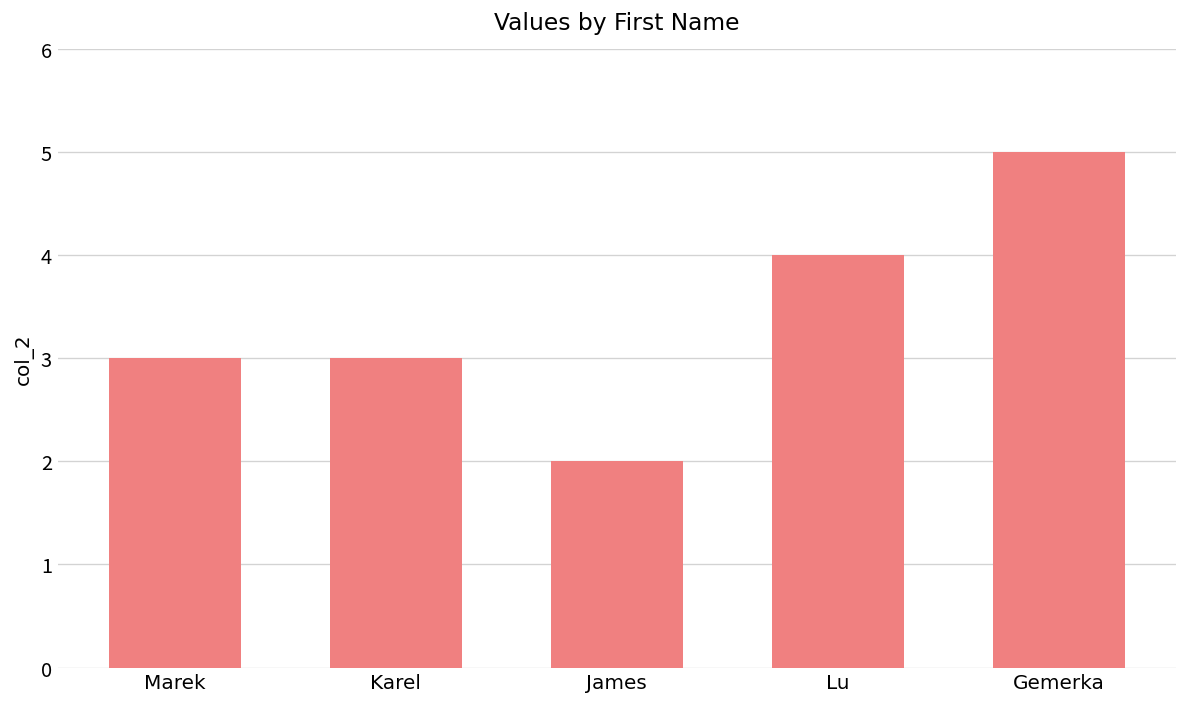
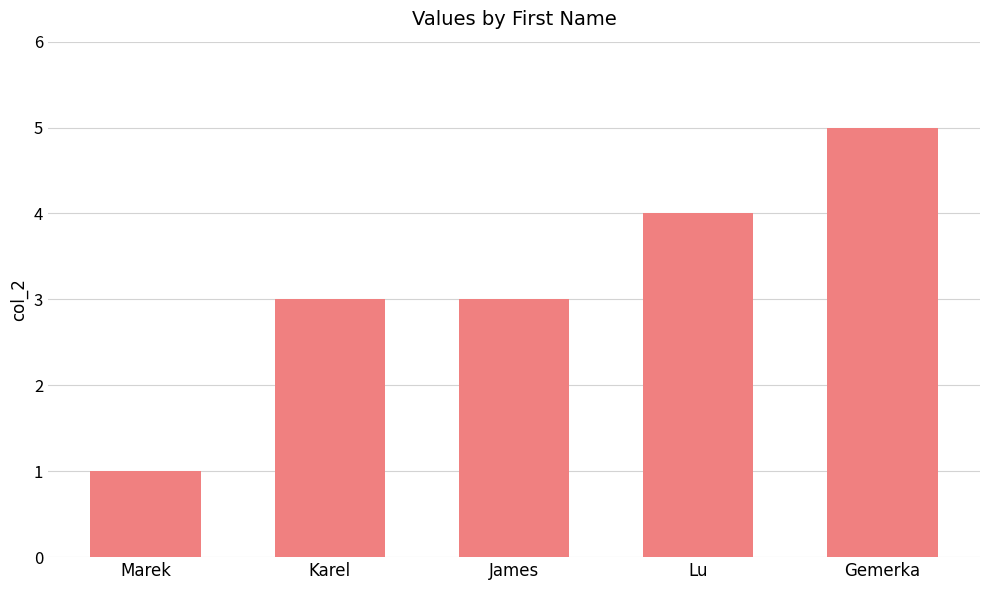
Marek: 3 -> 1
James: 2 -> 3
